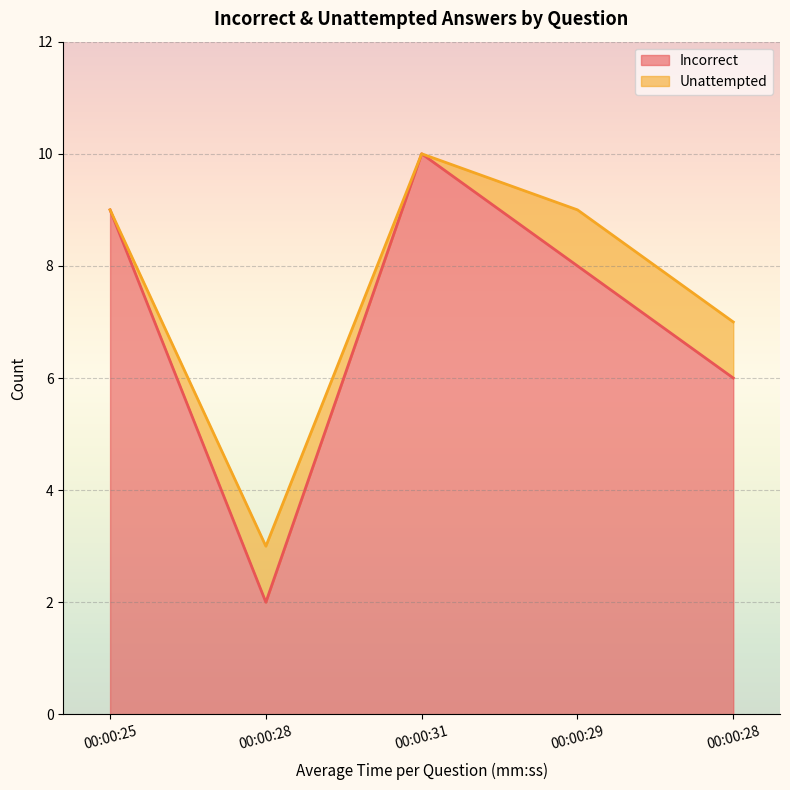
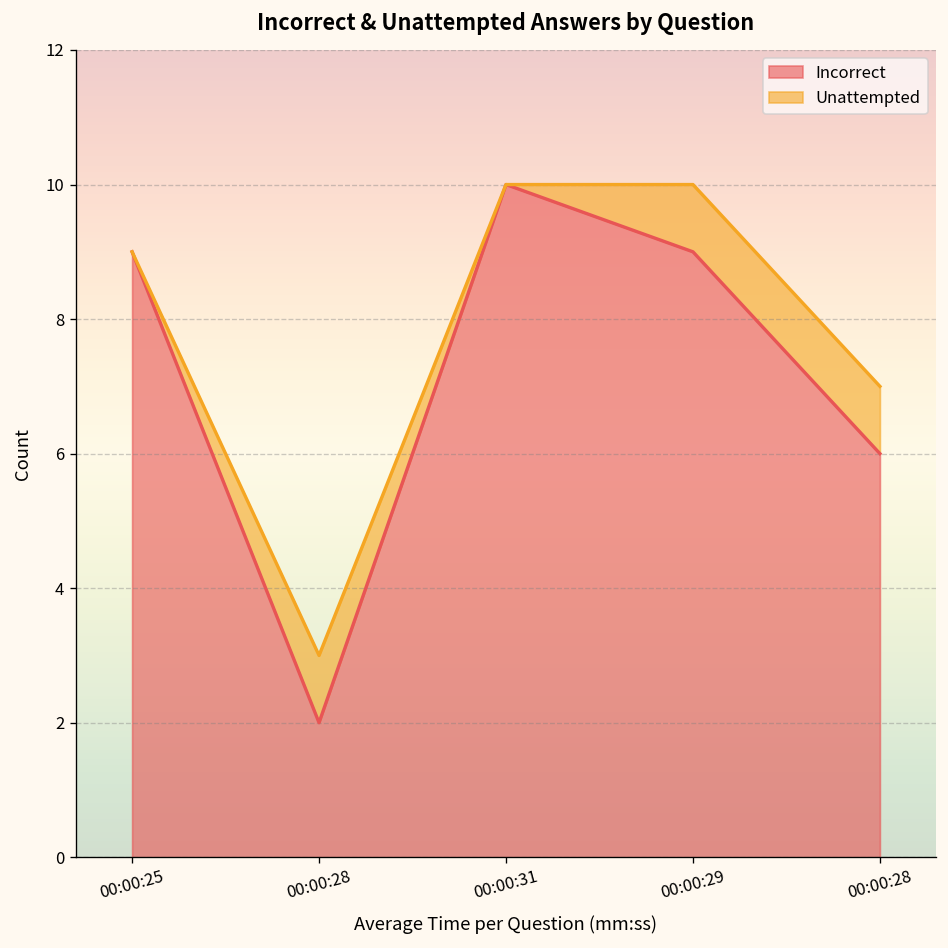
Incorrect, 00:00:29: 8 -> 9
